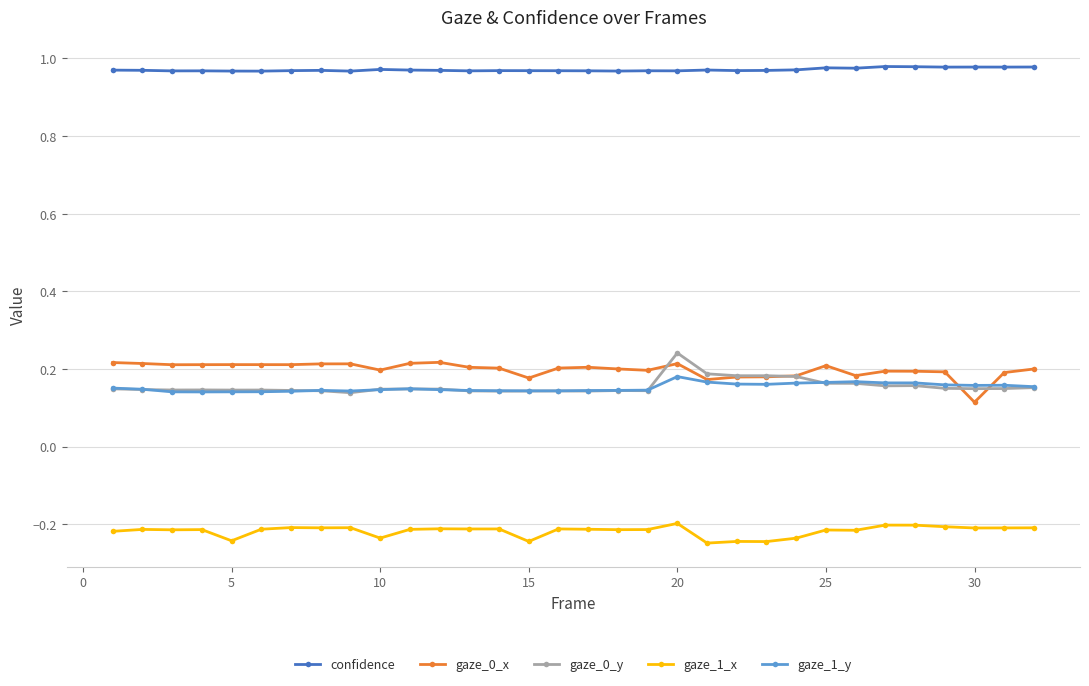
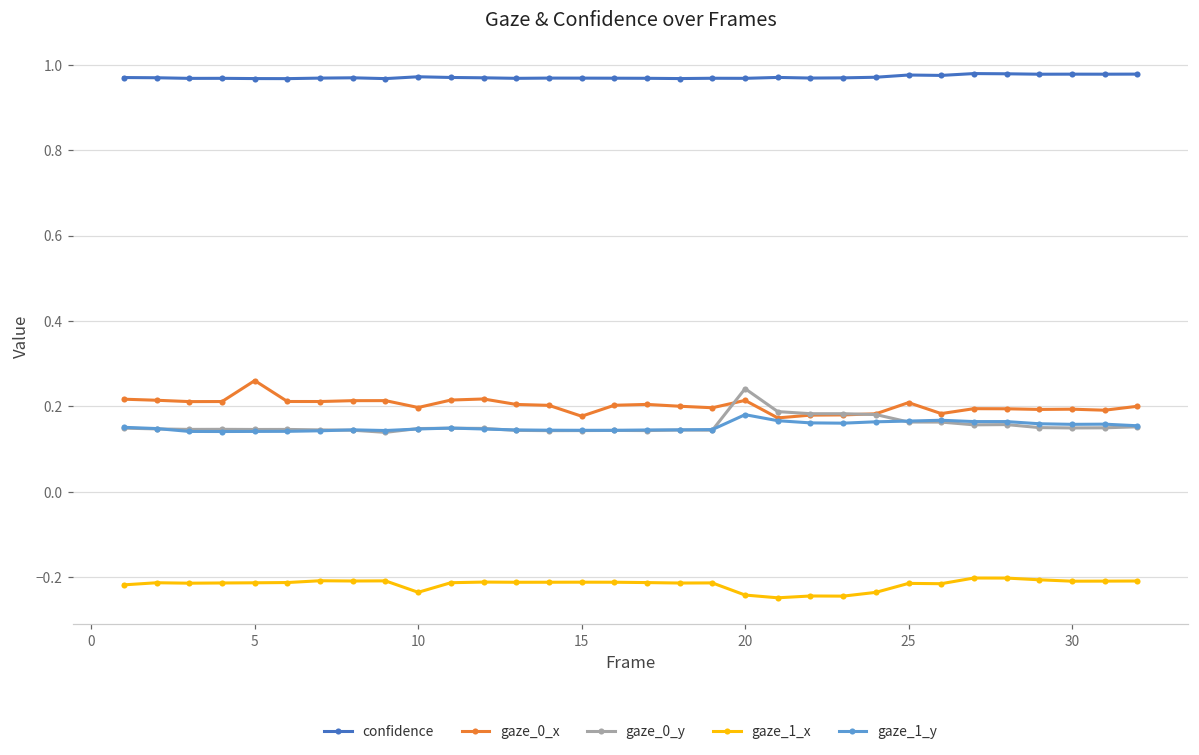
gaze_0_x, 5: 0.21 -> 0.26
gaze_1_x, 5: -0.24 -> -0.21
gaze_1_x, 15: -0.24 -> -0.21
gaze_1_x, 20: -0.20 -> -0.24
gaze_0_x, 30: 0.11 -> 0.19
